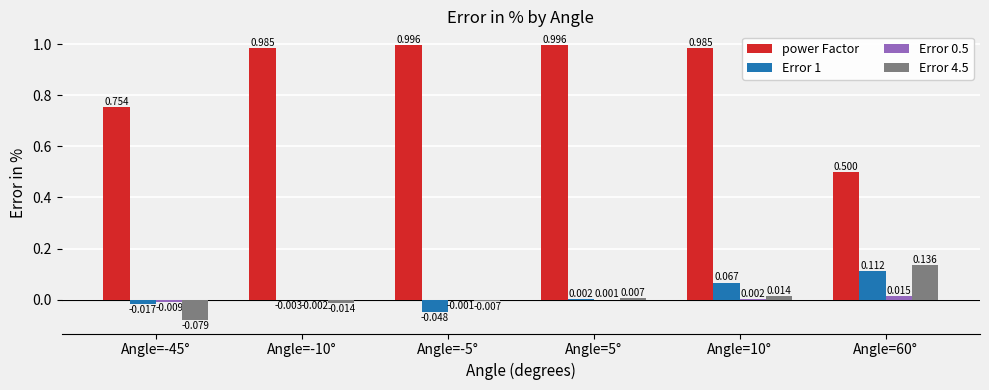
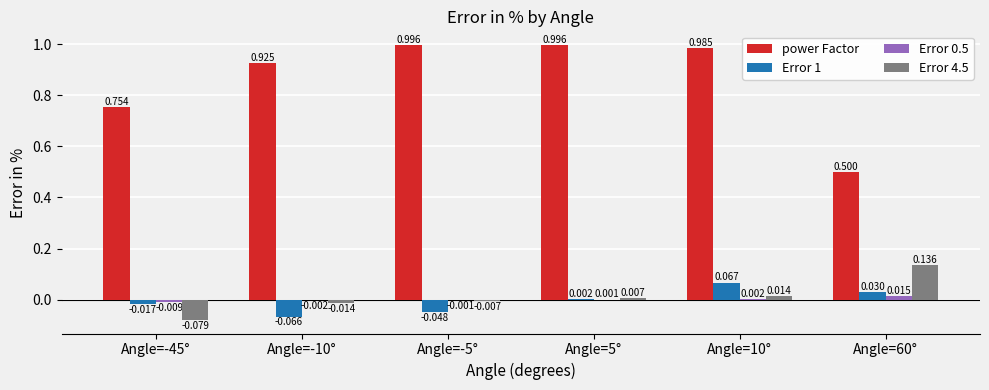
power Factor, Angle=-10°: 0.985 -> 0.925
Error 1, Angle=-10°: -0.003 -> -0.066
Error 1, Angle=60°: 0.112 -> 0.030
